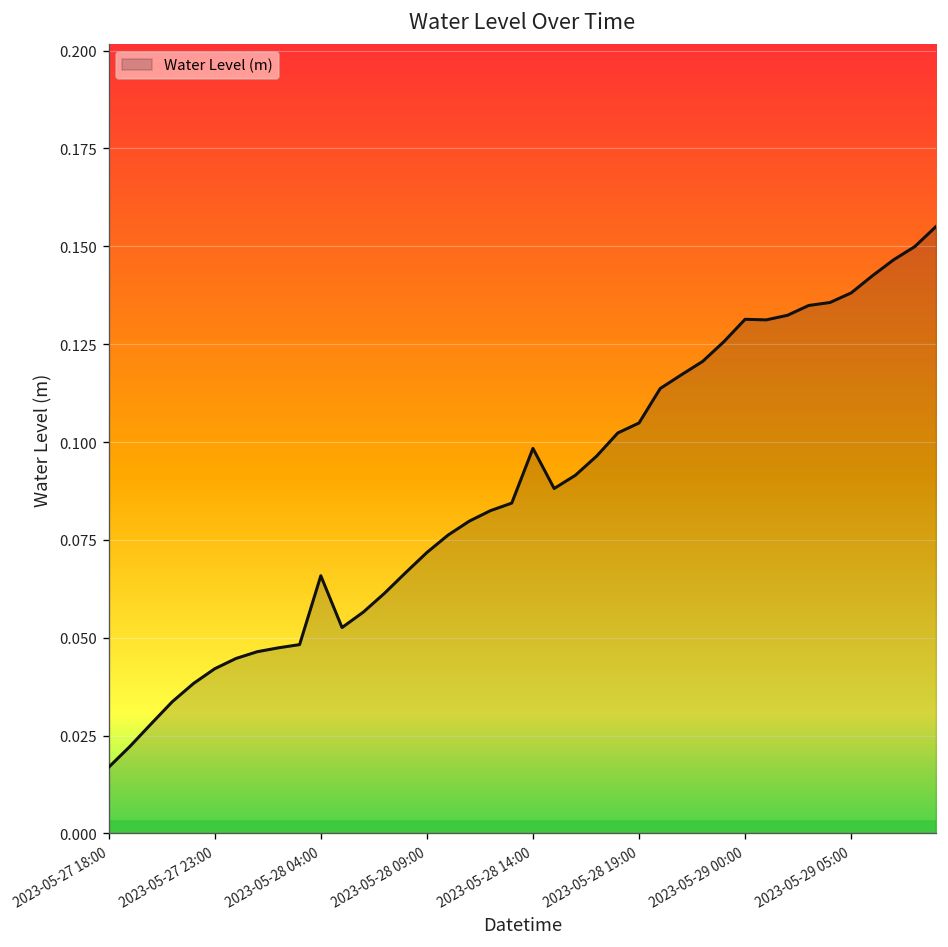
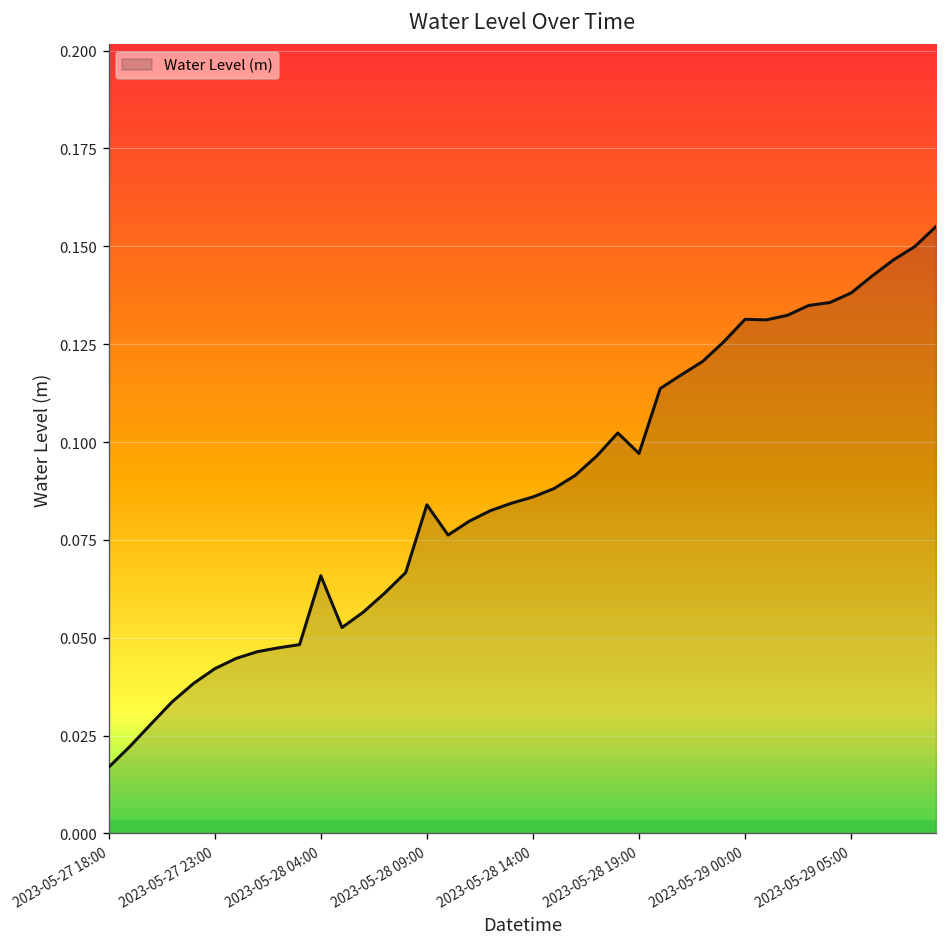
2023-05-28 09:00: 0.072 -> 0.084
2023-05-28 14:00: 0.098 -> 0.086
2023-05-28 19:00: 0.105 -> 0.097
